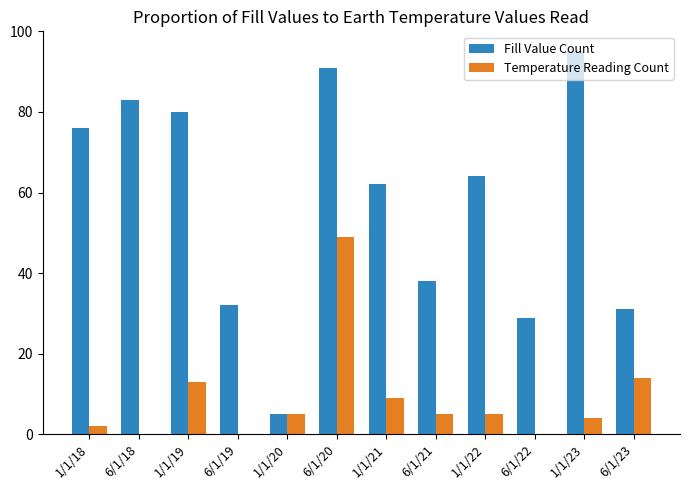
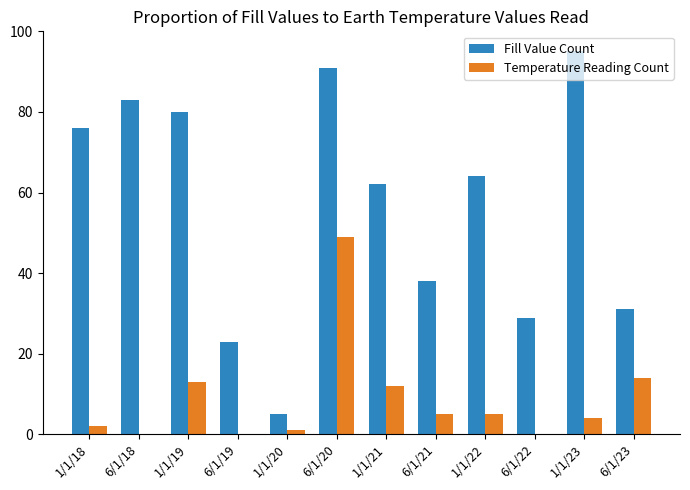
Fill Value Count, 6/1/19: 32 -> 23
Temperature Reading Count, 1/1/20: 5 -> 1
Temperature Reading Count, 1/1/21: 9 -> 12
